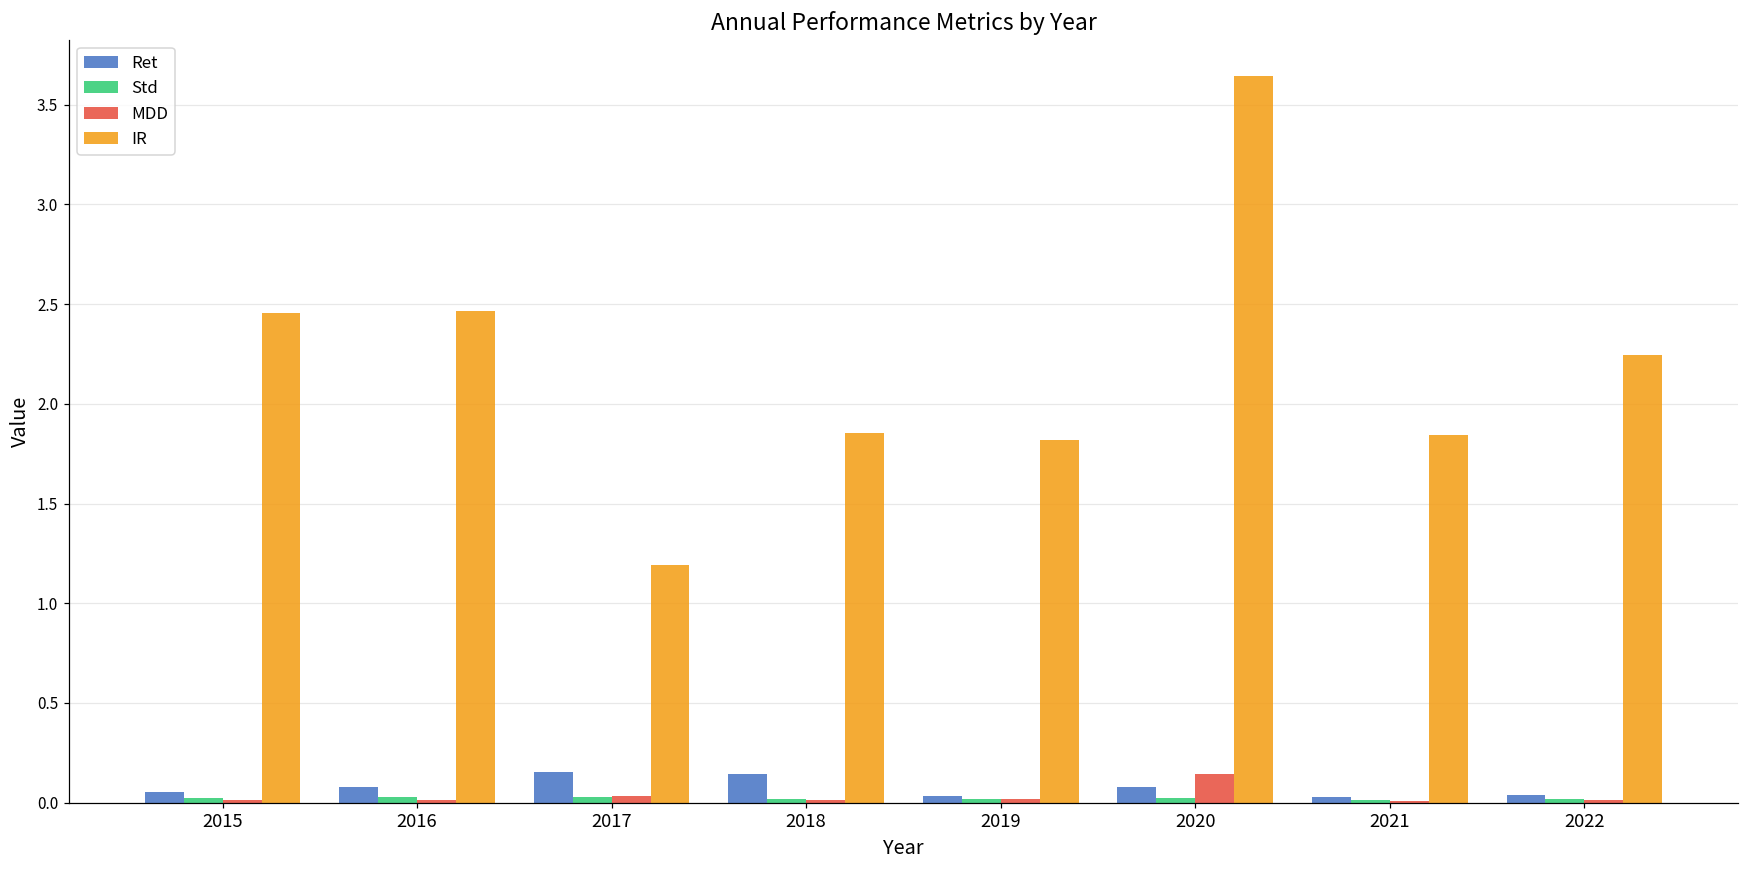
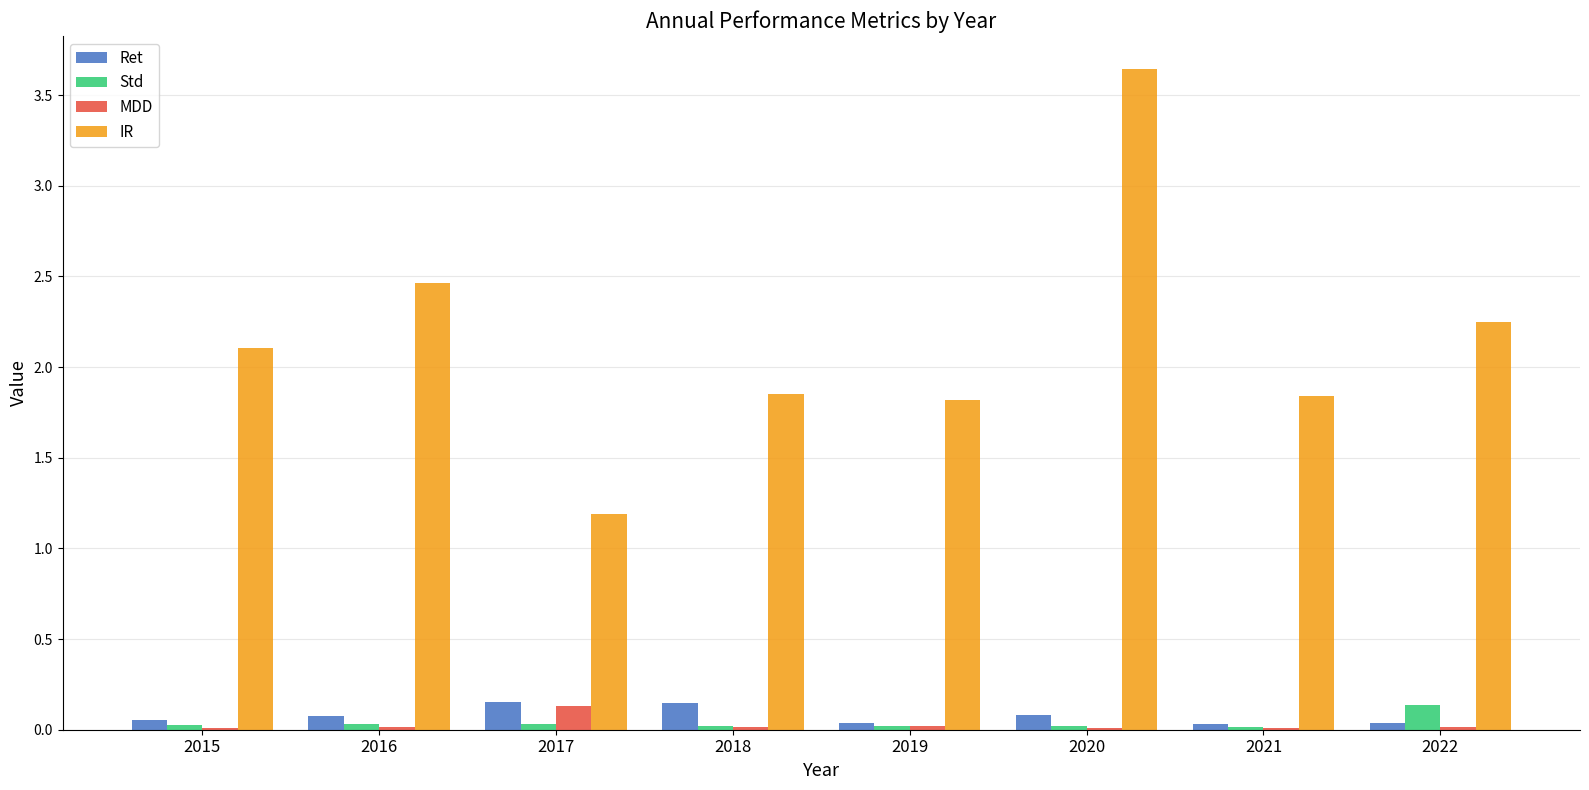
IR, 2015: 2.45 -> 2.10
MDD, 2017: 0.03 -> 0.13
MDD, 2020: 0.15 -> 0.01
Std, 2022: 0.02 -> 0.14
